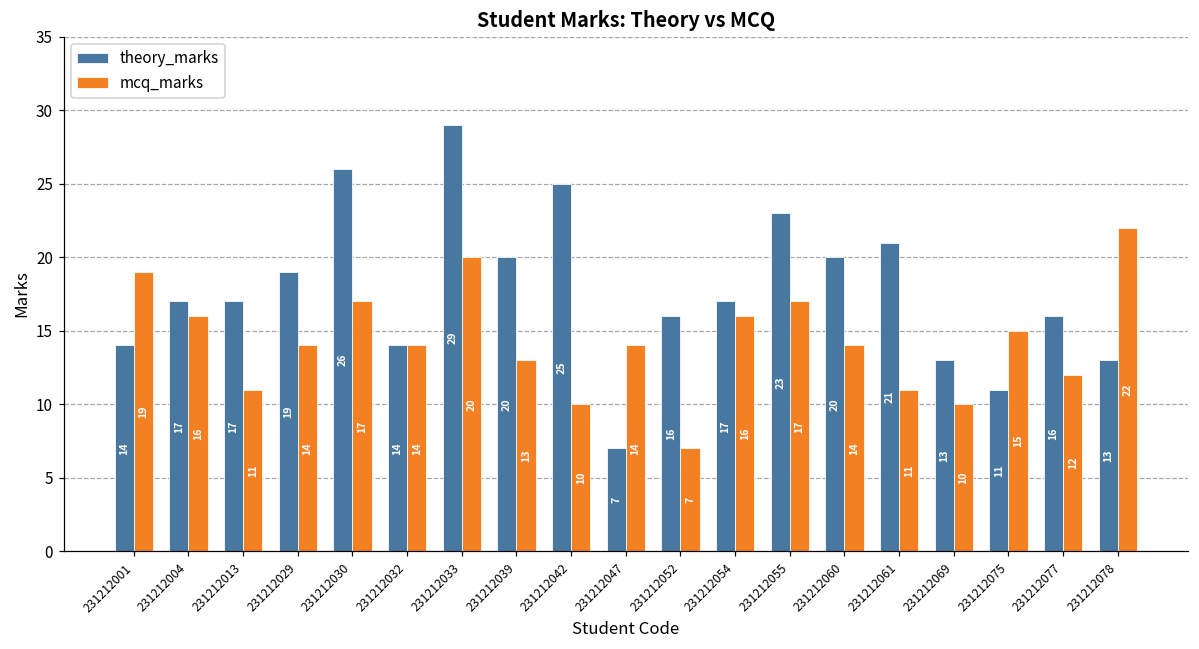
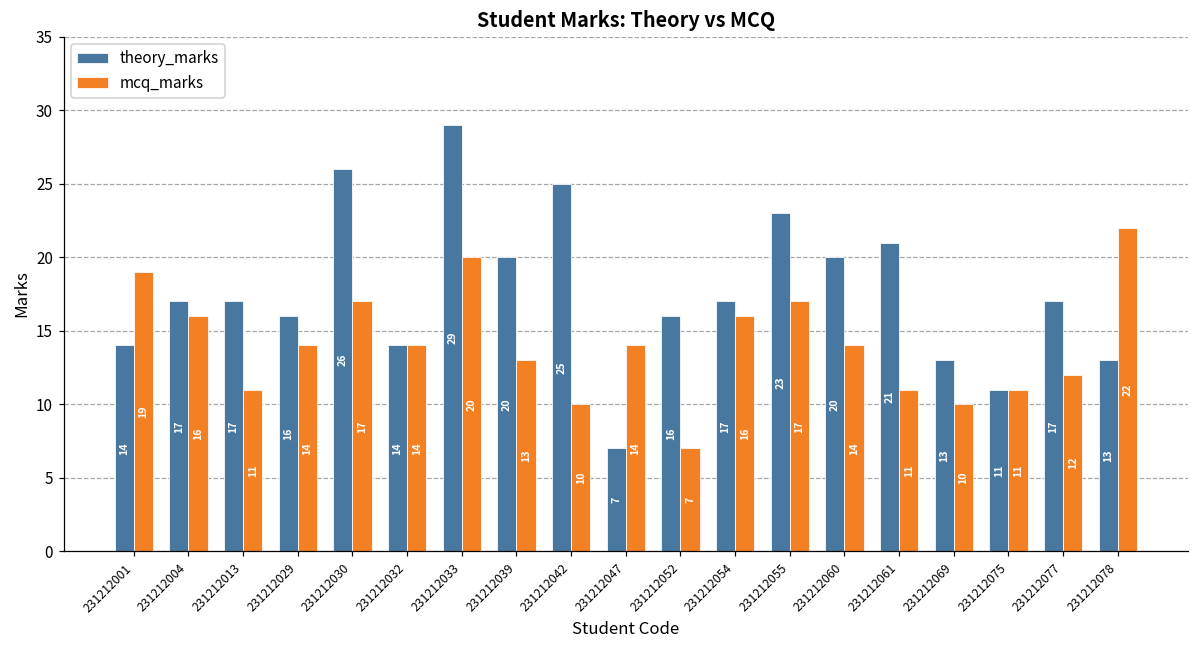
theory_marks, 231212029: 19 -> 16
mcq_marks, 231212075: 15 -> 11
theory_marks, 231212077: 16 -> 17
